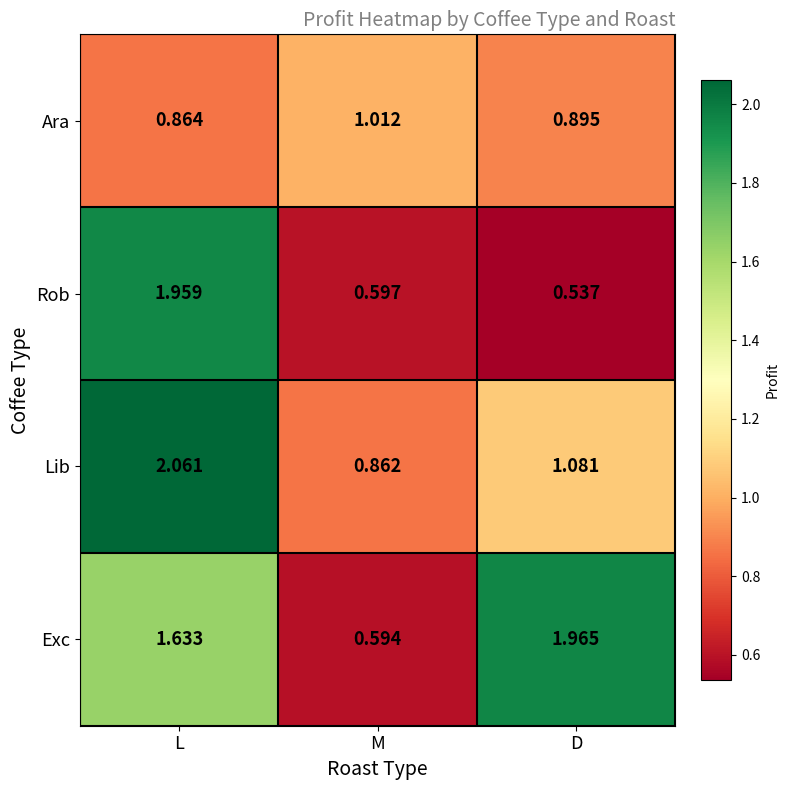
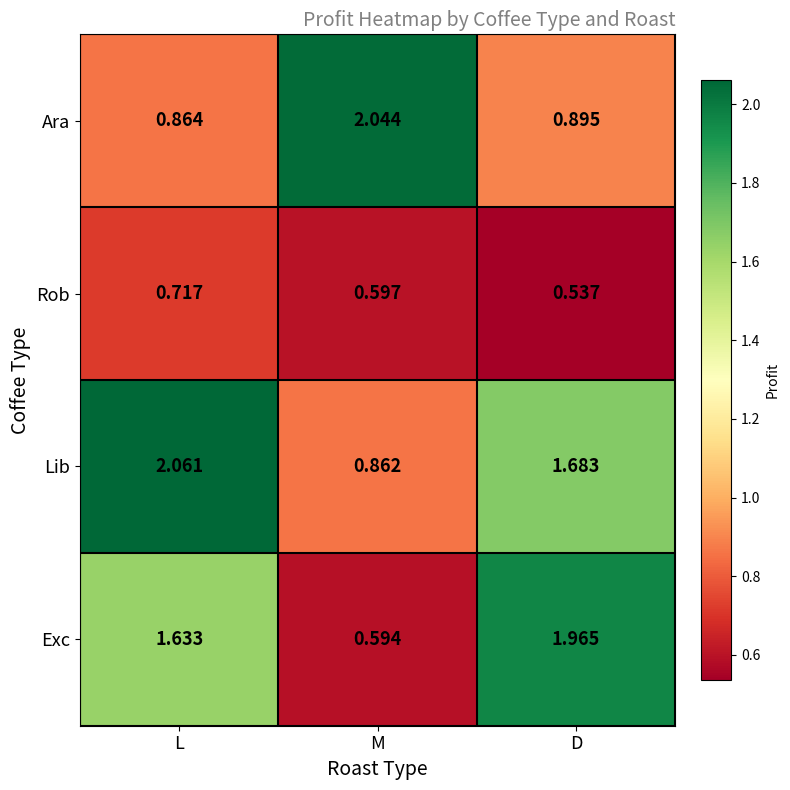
Ara, M: 1.012 -> 2.044
Rob, L: 1.959 -> 0.717
Lib, D: 1.081 -> 1.683
